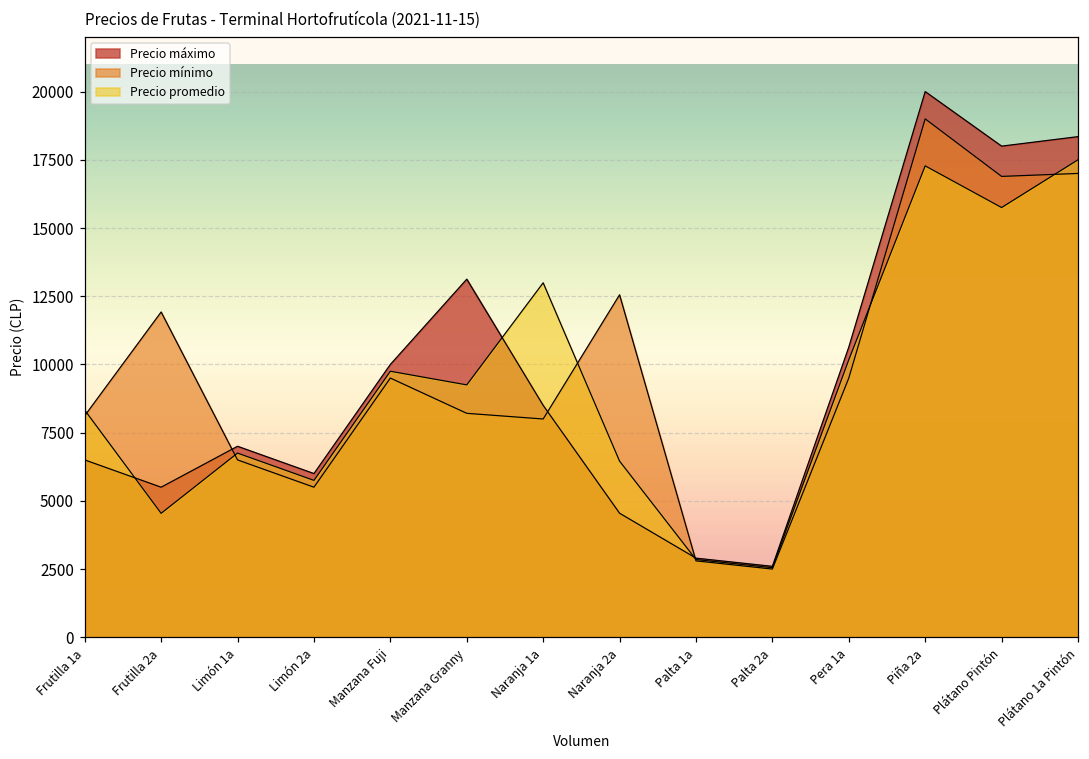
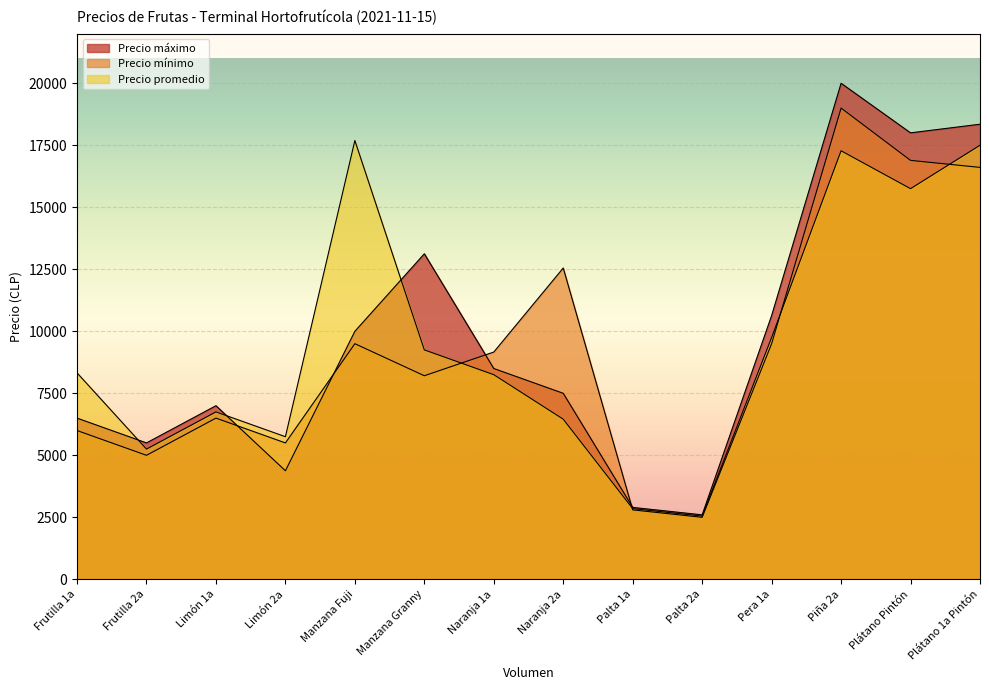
Precio mínimo, Frutilla 1a: 8100 -> 6000
Precio mínimo, Frutilla 2a: 11900 -> 5000
Precio promedio, Frutilla 2a: 4500 -> 5300
Precio máximo, Limón 2a: 6000 -> 4400
Precio promedio, Manzana Fuji: 9800 -> 17700
Precio mínimo, Naranja 1a: 8000 -> 9200
Precio promedio, Naranja 1a: 13000 -> 8300
Precio máximo, Naranja 2a: 4500 -> 7500
Precio promedio, Pera 1a: 10200 -> 9800
Precio mínimo, Plátano 1a Pintón: 17000 -> 16600
